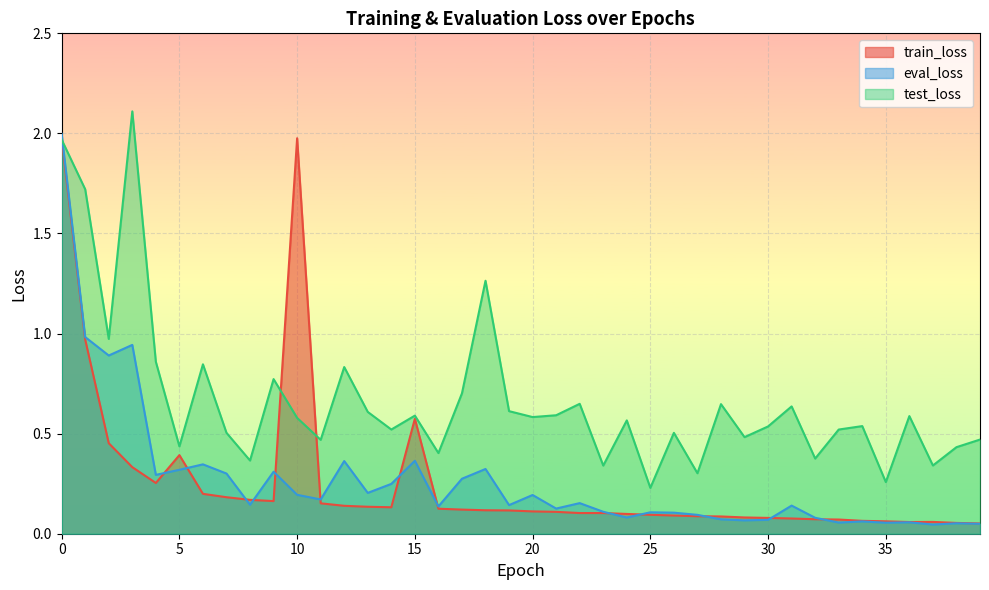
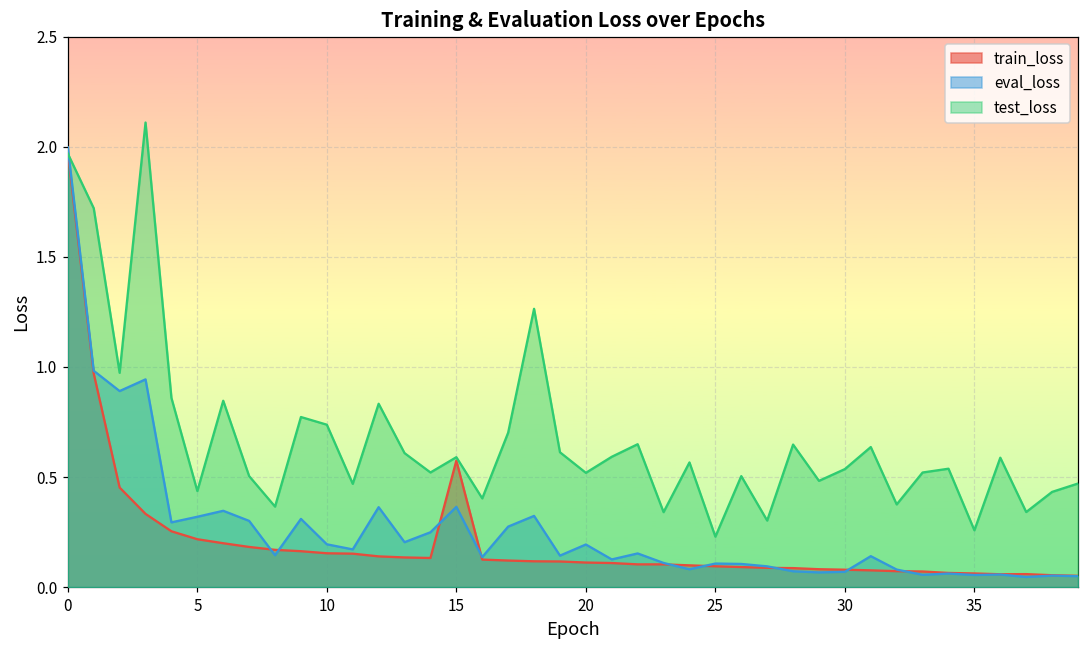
train_loss, 5: 0.39 -> 0.22
train_loss, 10: 1.98 -> 0.15
test_loss, 10: 0.58 -> 0.74
test_loss, 20: 0.58 -> 0.52
